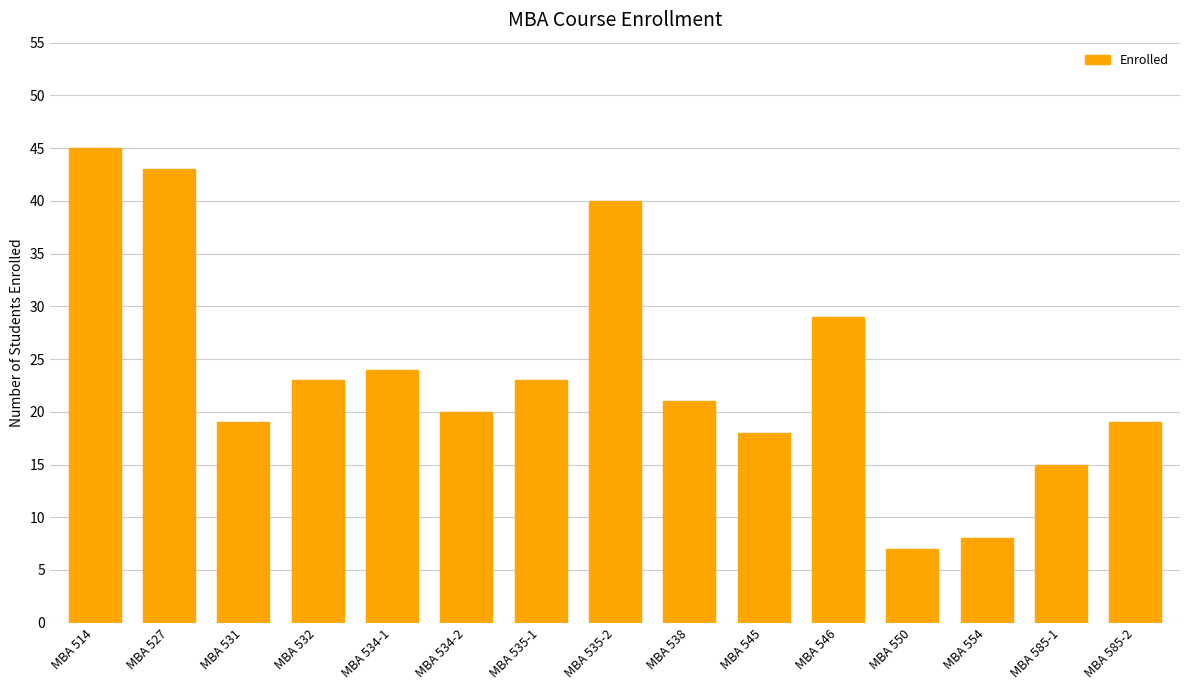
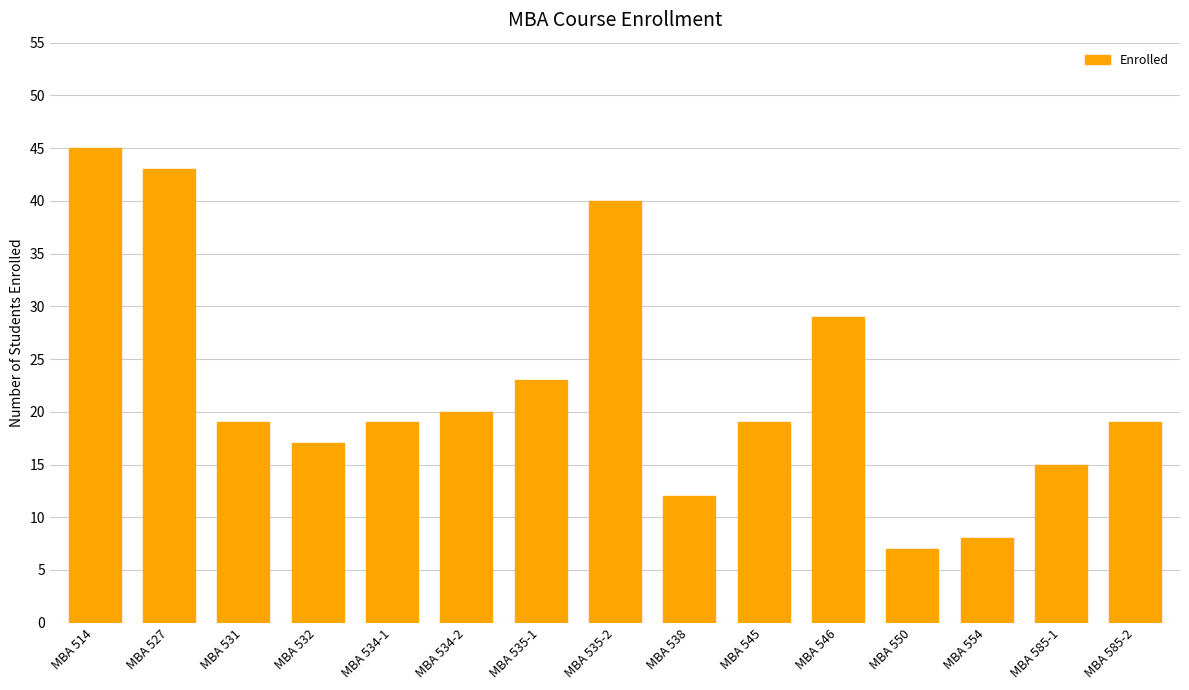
MBA 532: 23 -> 17
MBA 534-1: 24 -> 19
MBA 538: 21 -> 12
MBA 545: 18 -> 19
